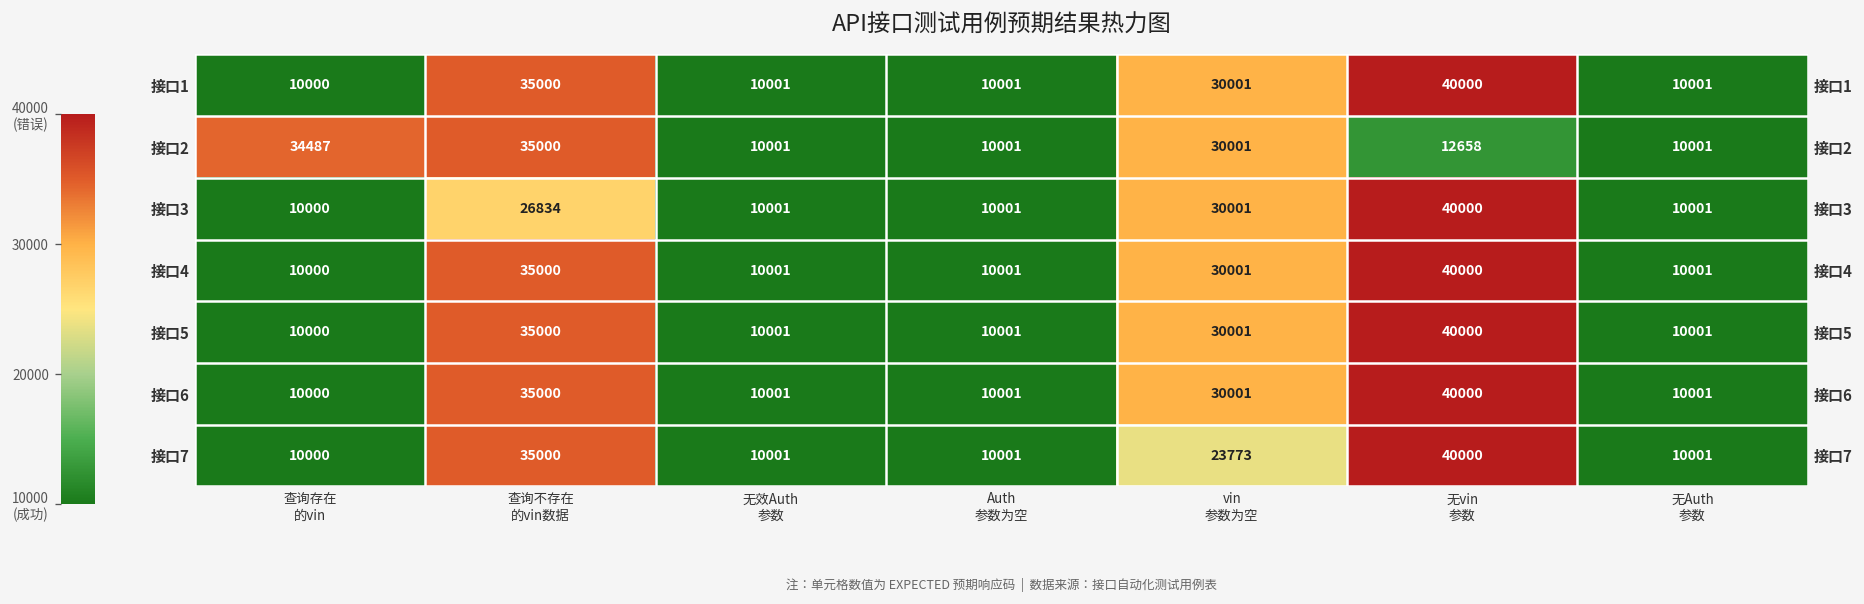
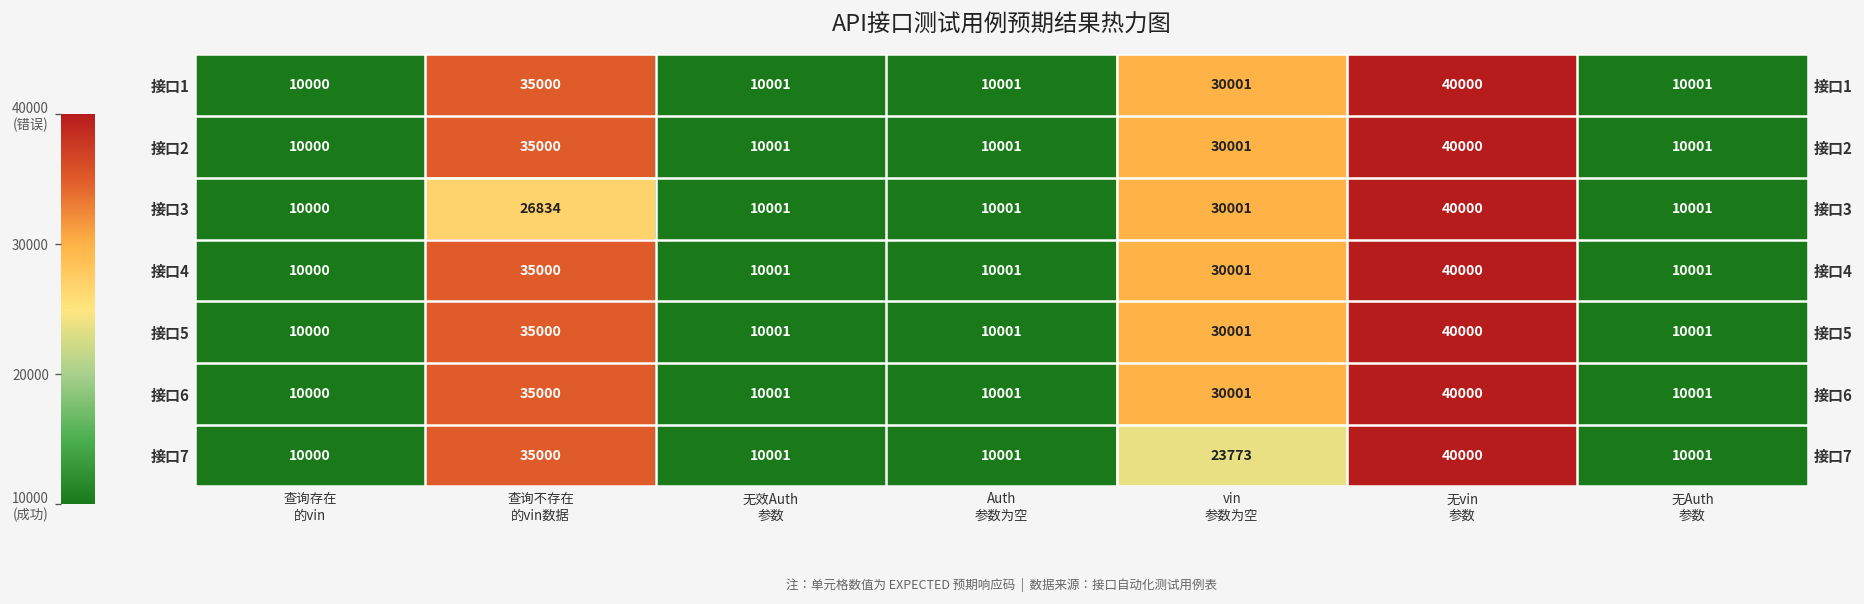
接口2, 查询存在 的vin: 34487 -> 10000
接口2, 无vin 参数: 12658 -> 40000
